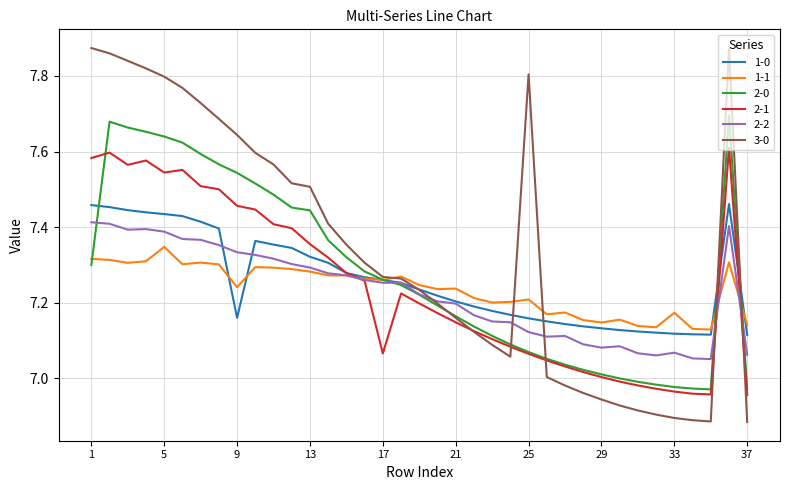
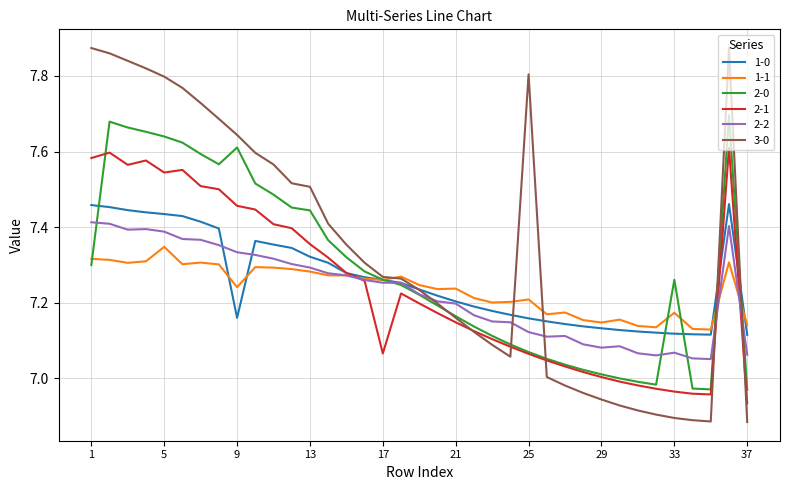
2-0, 9: 7.54 -> 7.61
2-0, 33: 6.98 -> 7.26
2-1, 37: 6.96 -> 6.93
